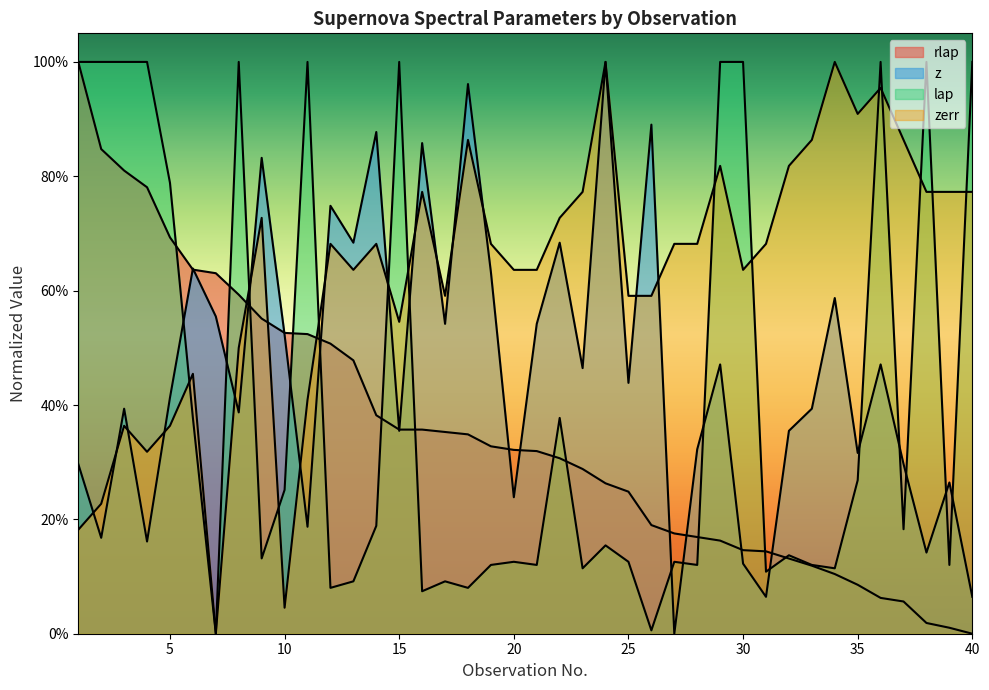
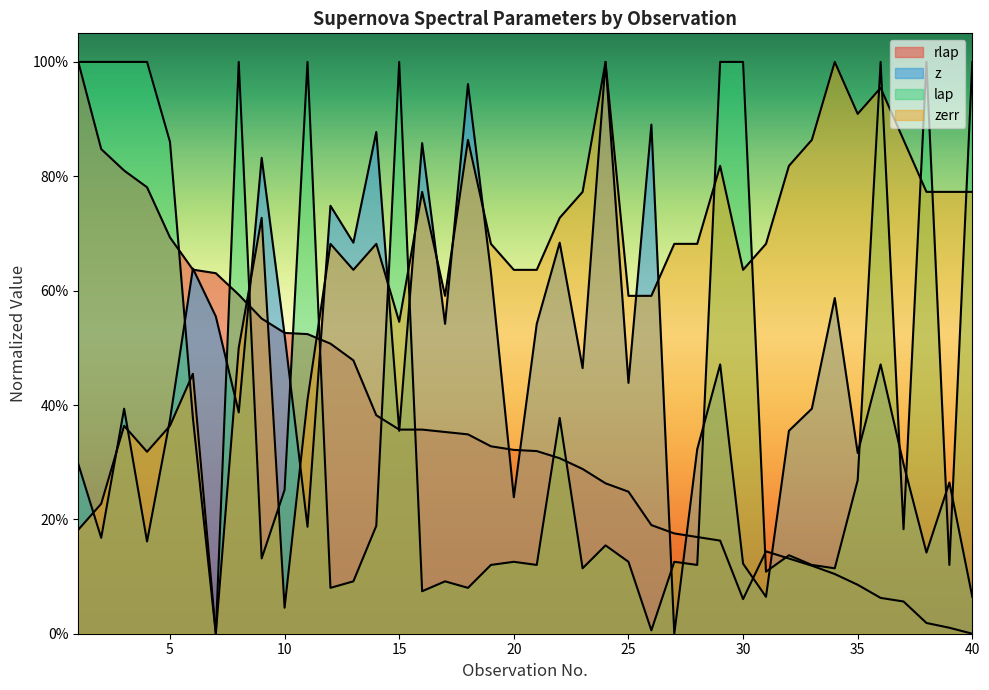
z, 5: 41% -> 37%
lap, 5: 79% -> 86%
rlap, 30: 15% -> 6%
